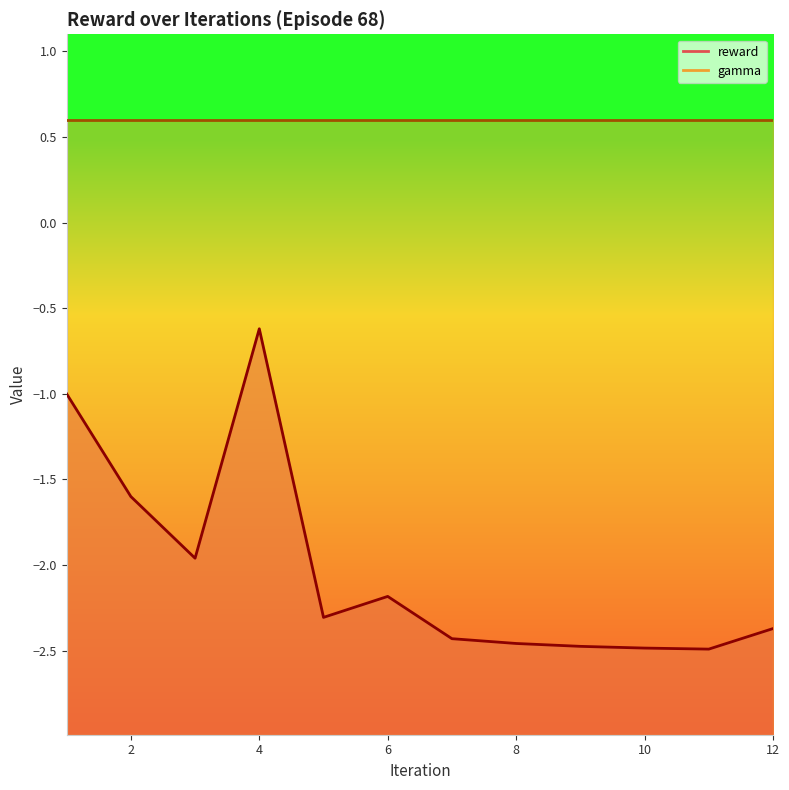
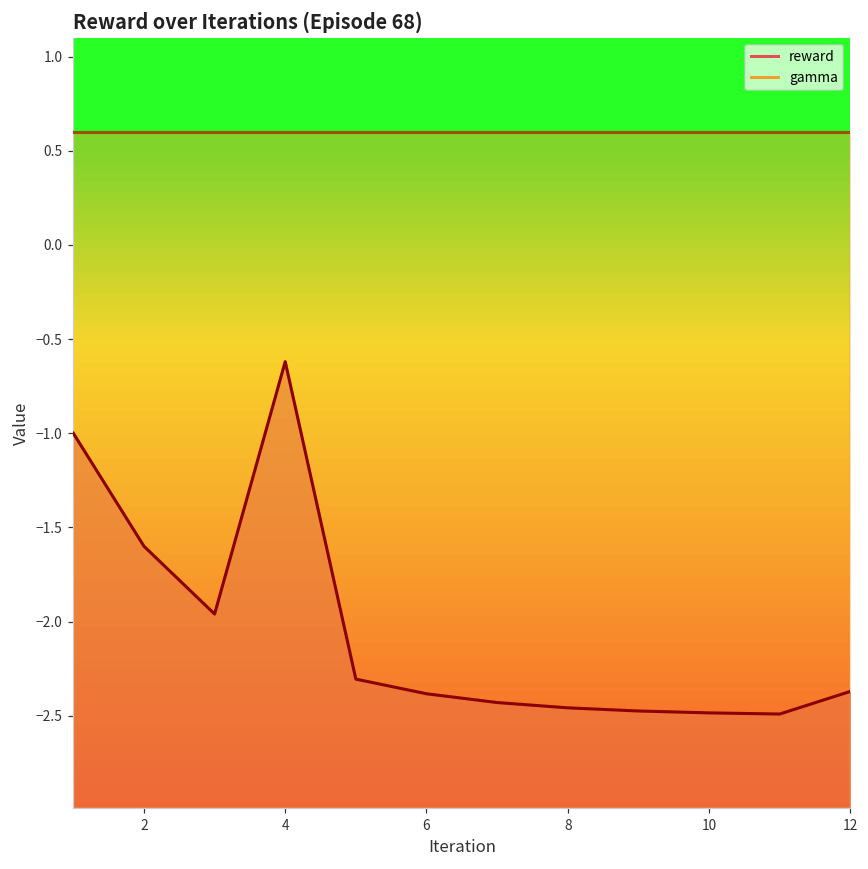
reward, 6: -2.18 -> -2.38
